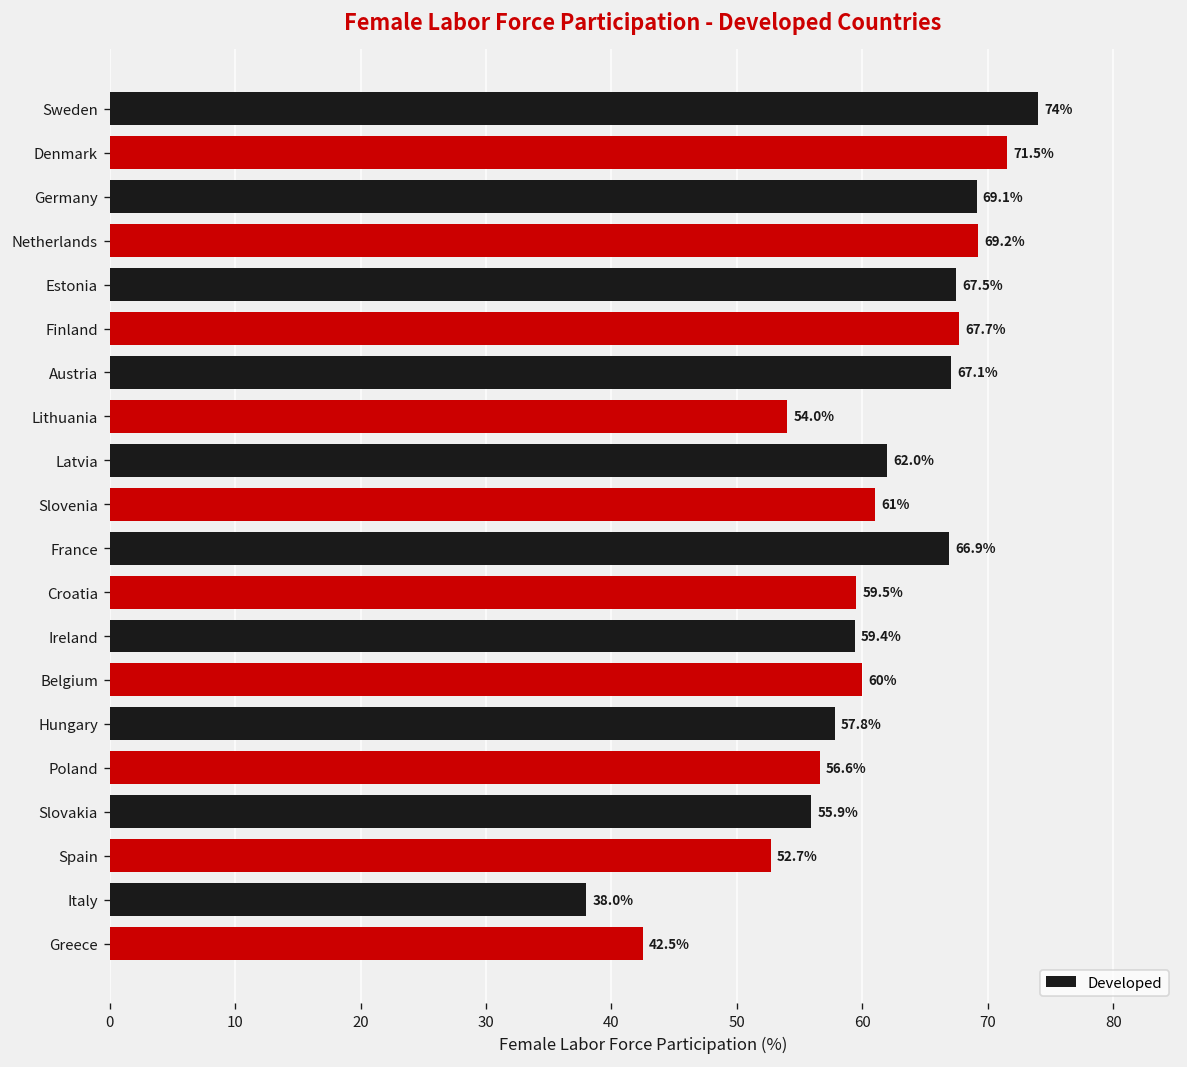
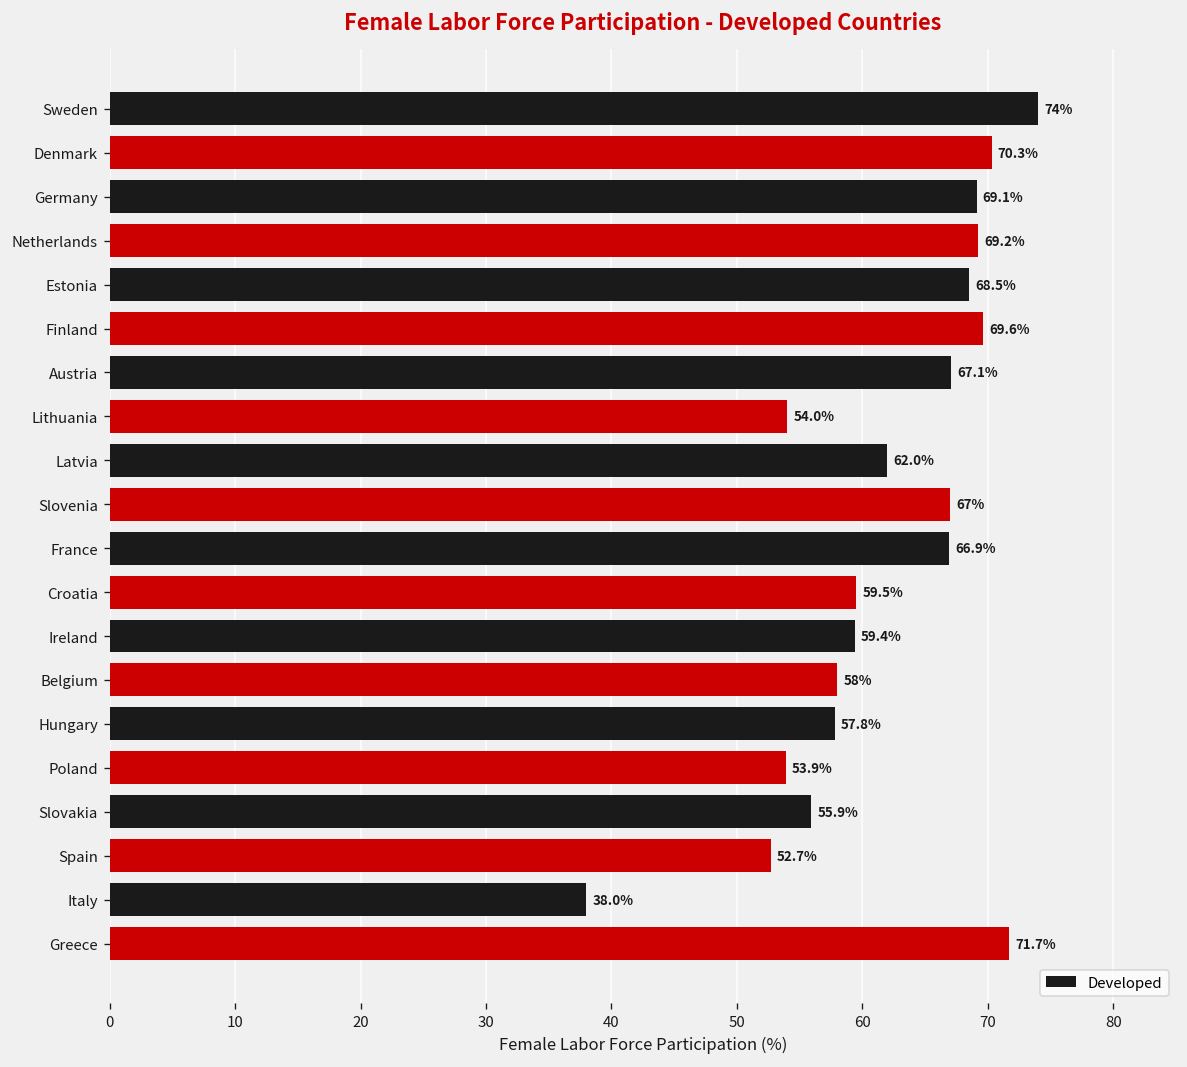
Denmark: 71.5% -> 70.3%
Estonia: 67.5% -> 68.5%
Finland: 67.7% -> 69.6%
Slovenia: 61% -> 67%
Belgium: 60% -> 58%
Poland: 56.6% -> 53.9%
Greece: 42.5% -> 71.7%
